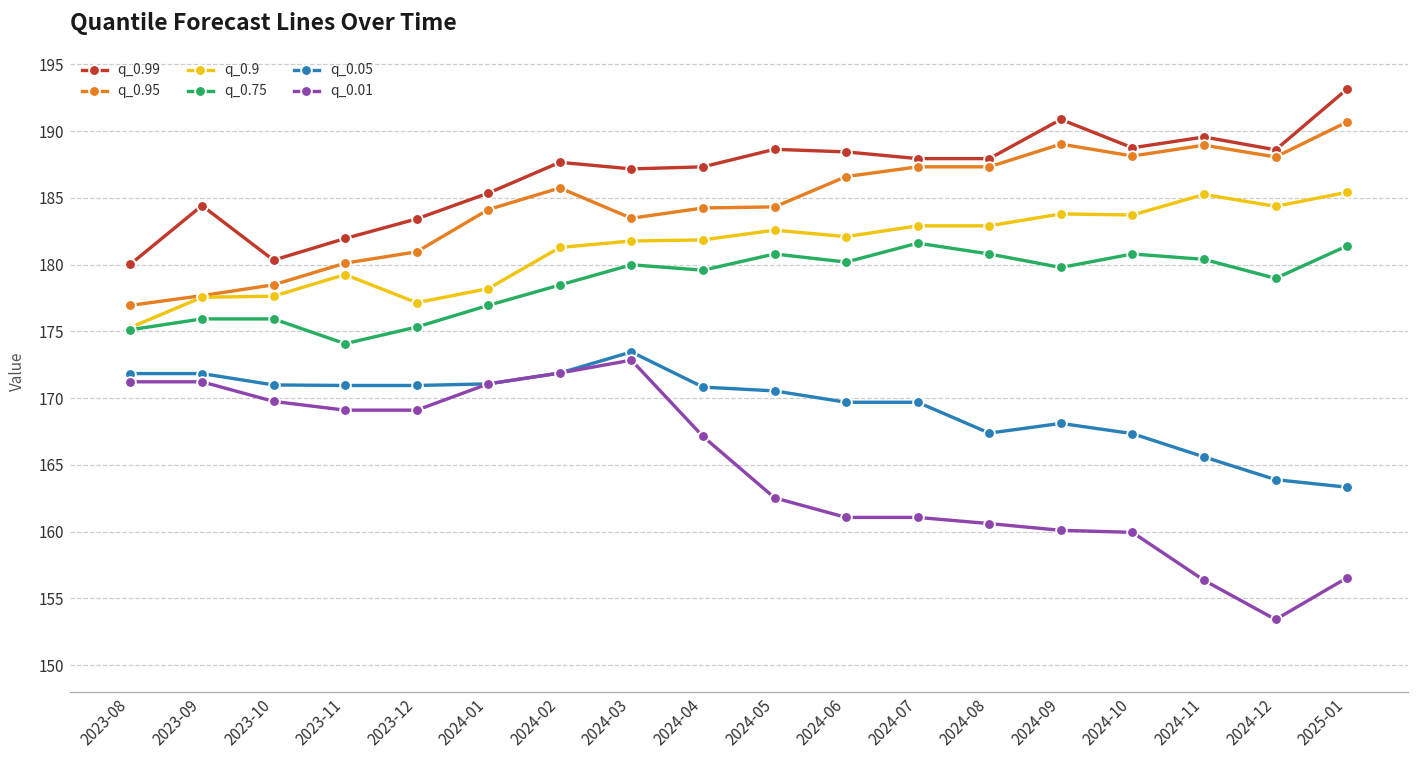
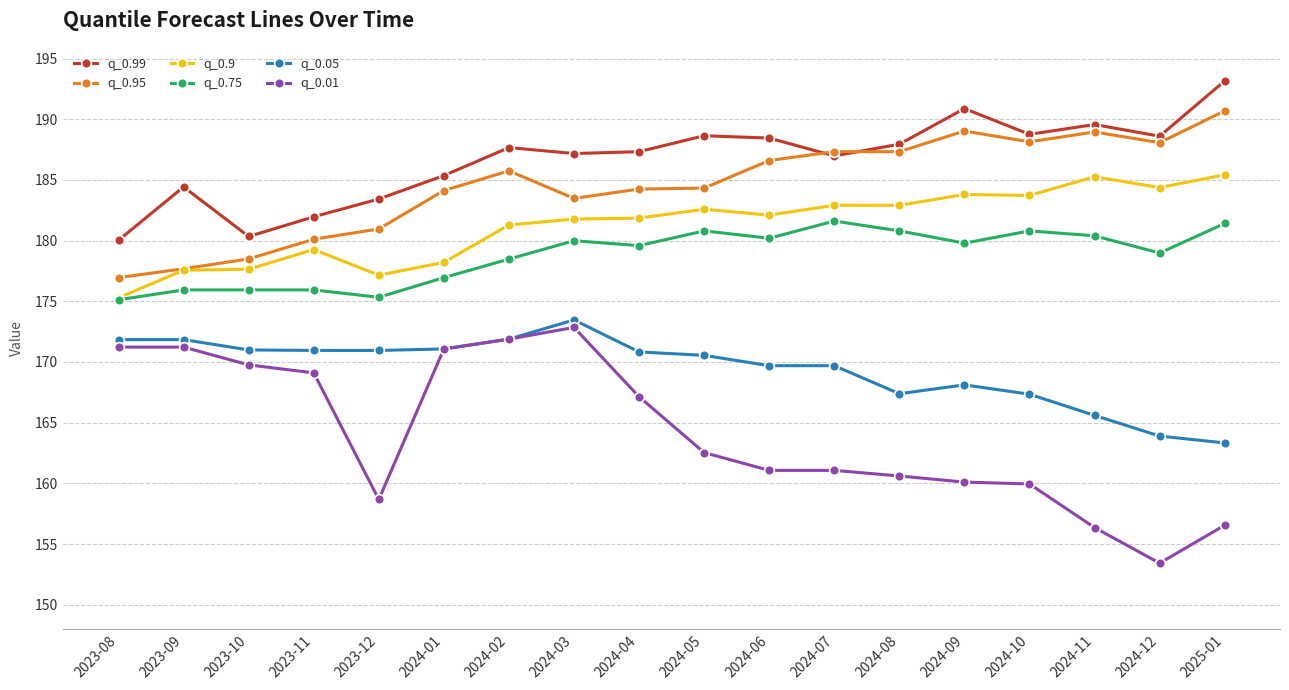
q_0.75, 2023-11: 174.1 -> 175.9
q_0.01, 2023-12: 169.1 -> 158.7
q_0.99, 2024-07: 187.9 -> 187.0
